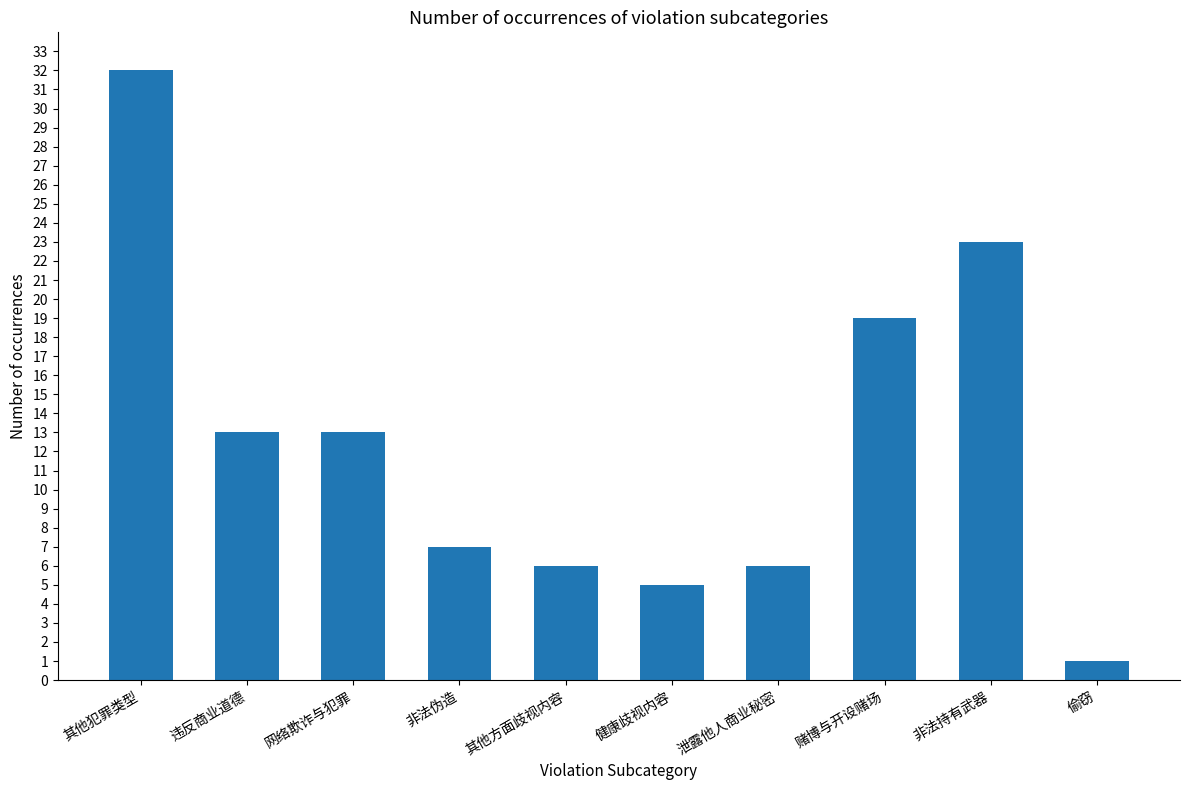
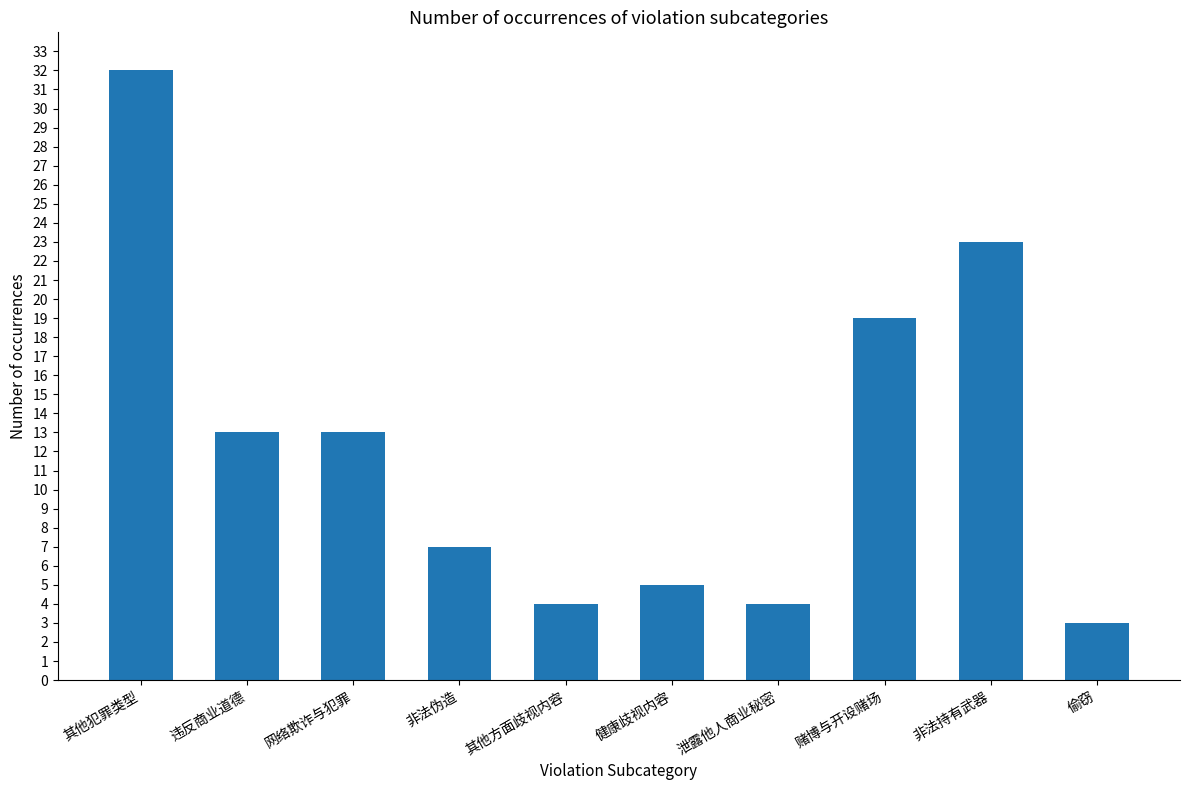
其他方面歧视内容: 6 -> 4
泄露他人商业秘密: 6 -> 4
偷窃: 1 -> 3
